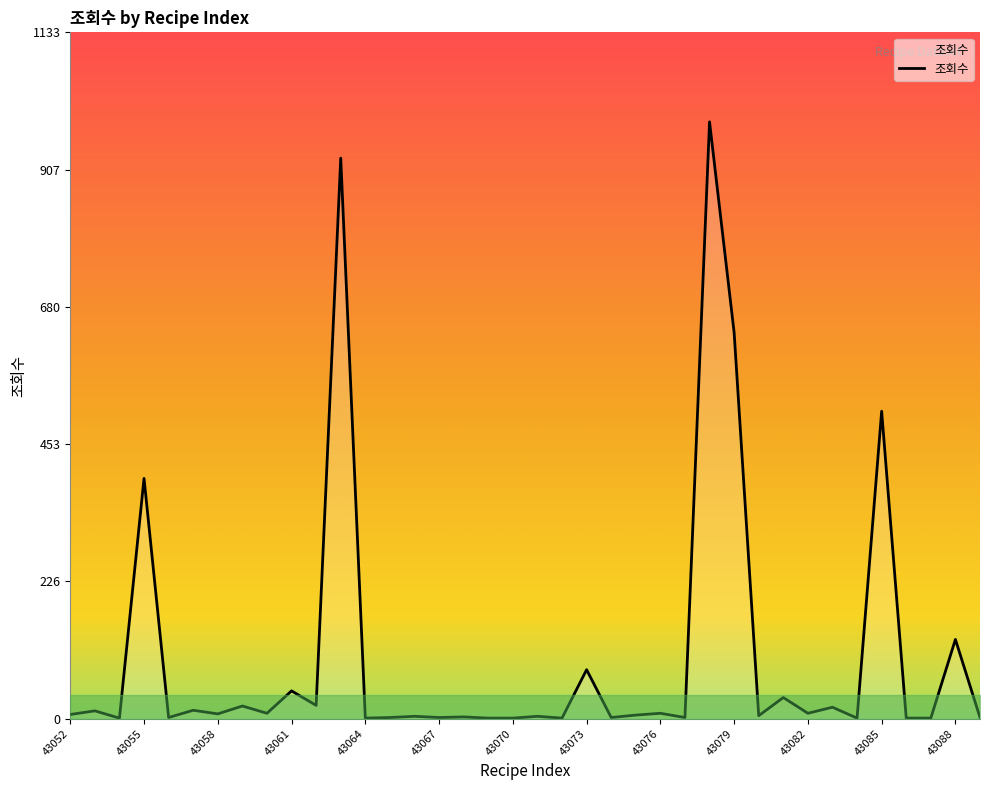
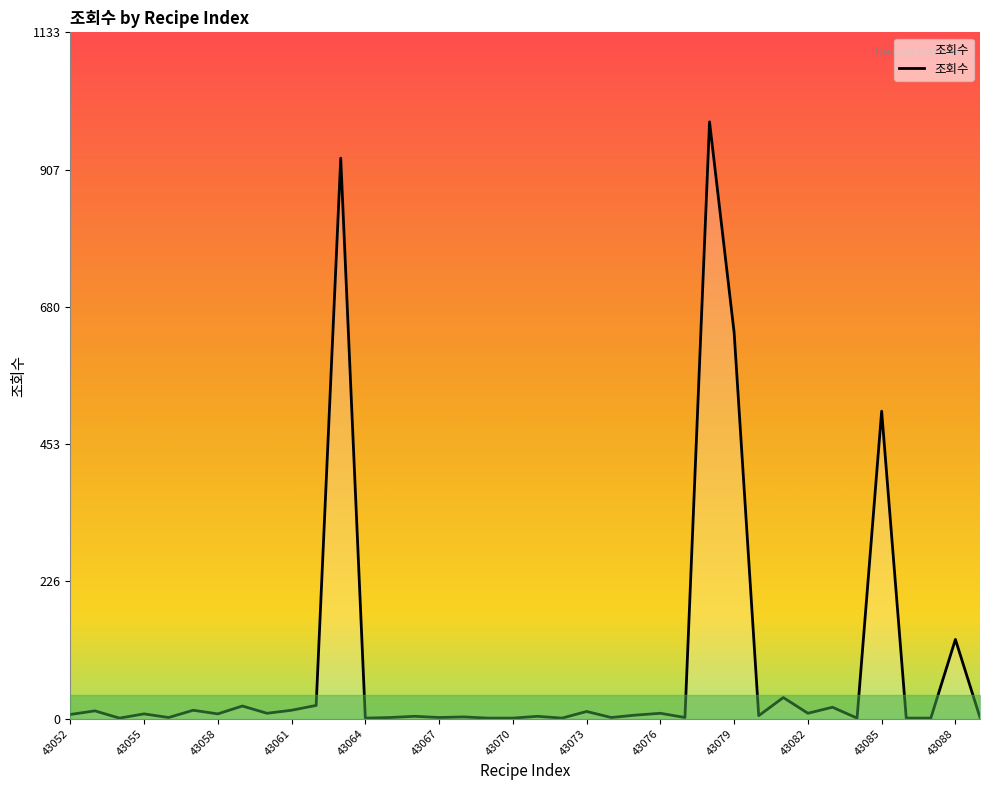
조회수, 43055: 400 -> 10
조회수, 43061: 50 -> 10
조회수, 43073: 80 -> 10
